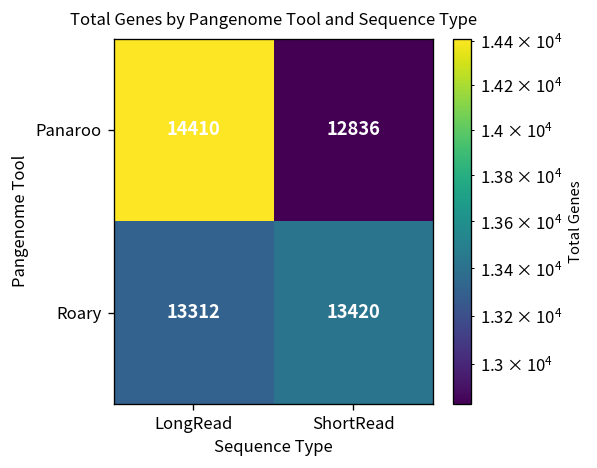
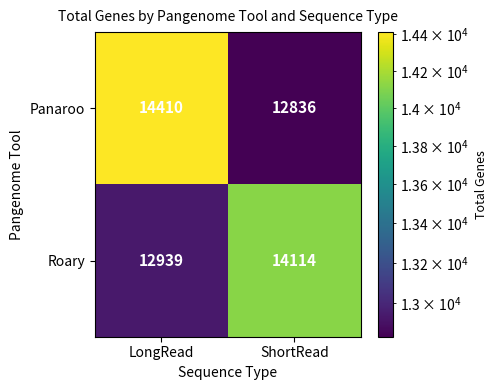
Roary, LongRead: 13312 -> 12939
Roary, ShortRead: 13420 -> 14114
